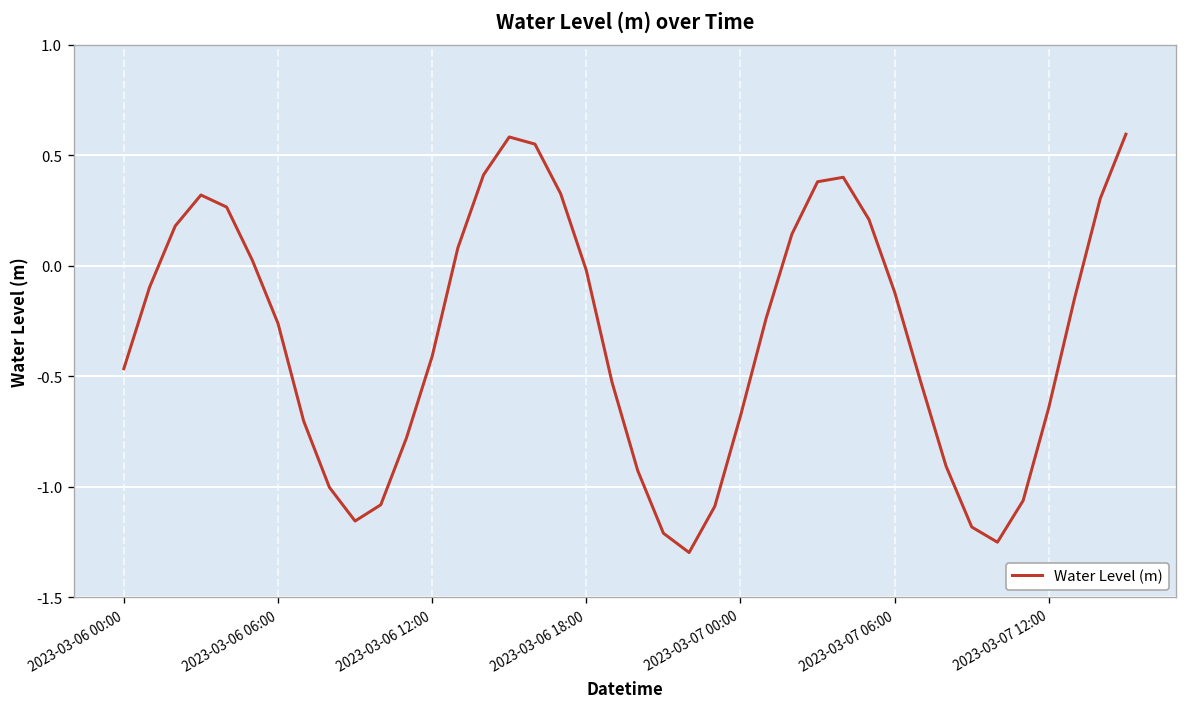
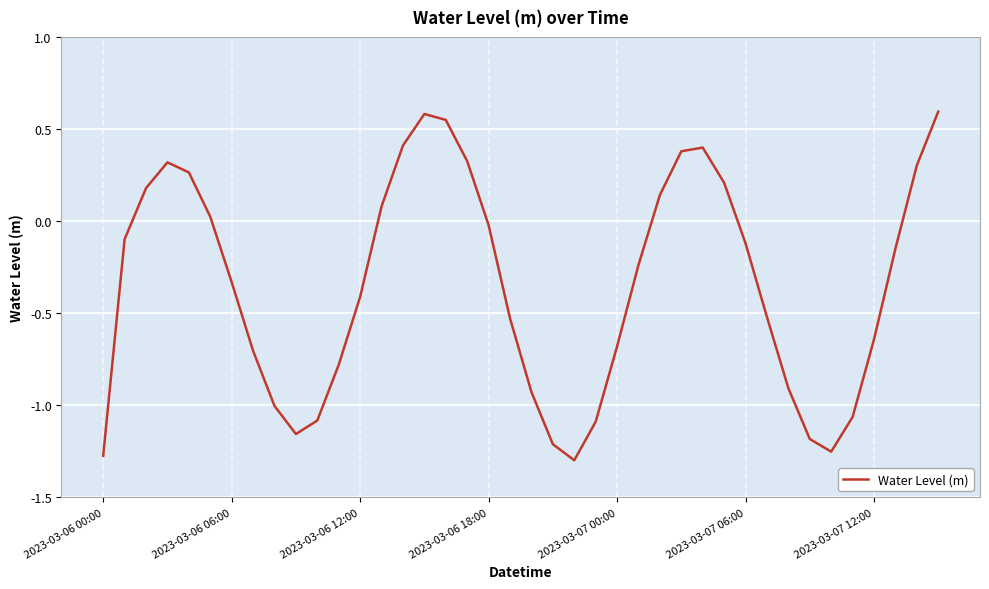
2023-03-06 00:00: -0.47 -> -1.27
2023-03-06 06:00: -0.26 -> -0.33
